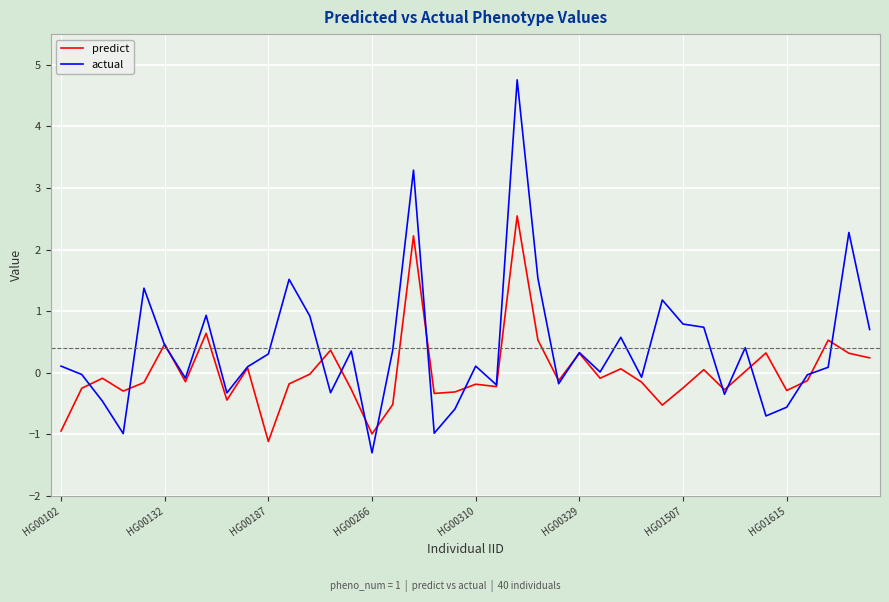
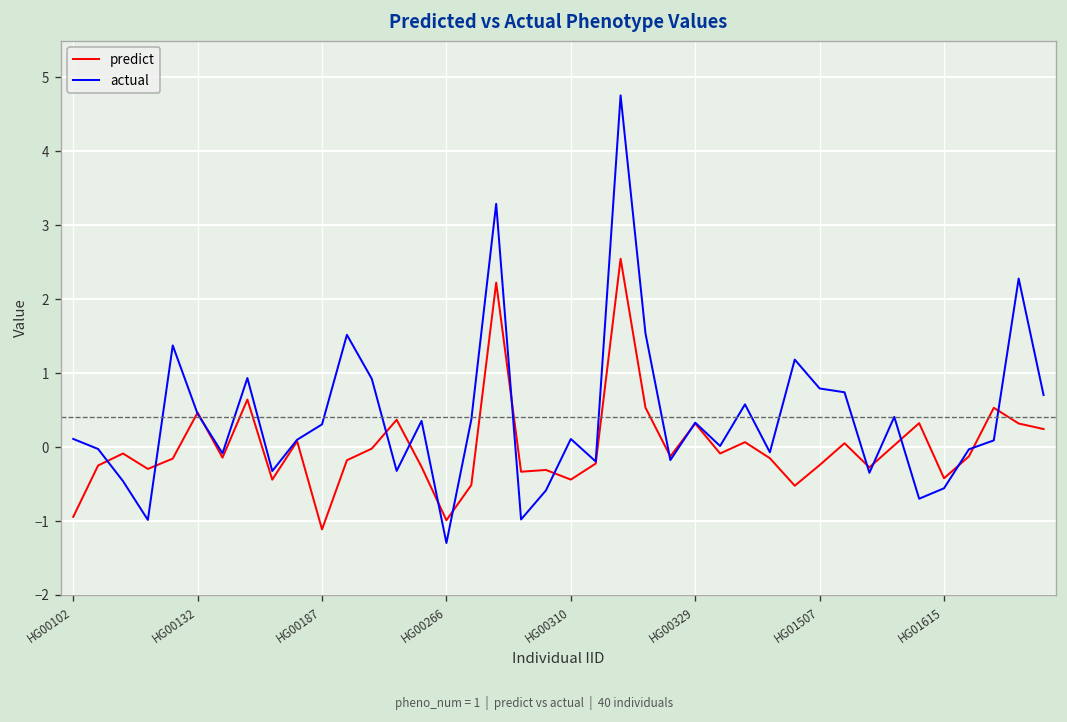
predict, HG00310: -0.2 -> -0.4
predict, HG01615: -0.3 -> -0.4
